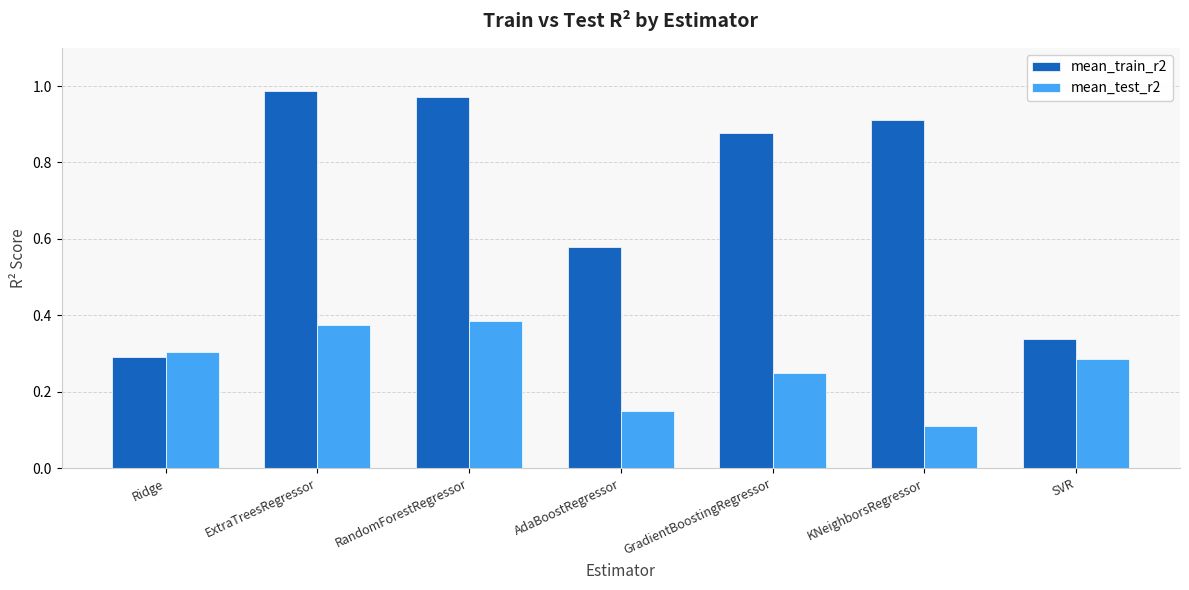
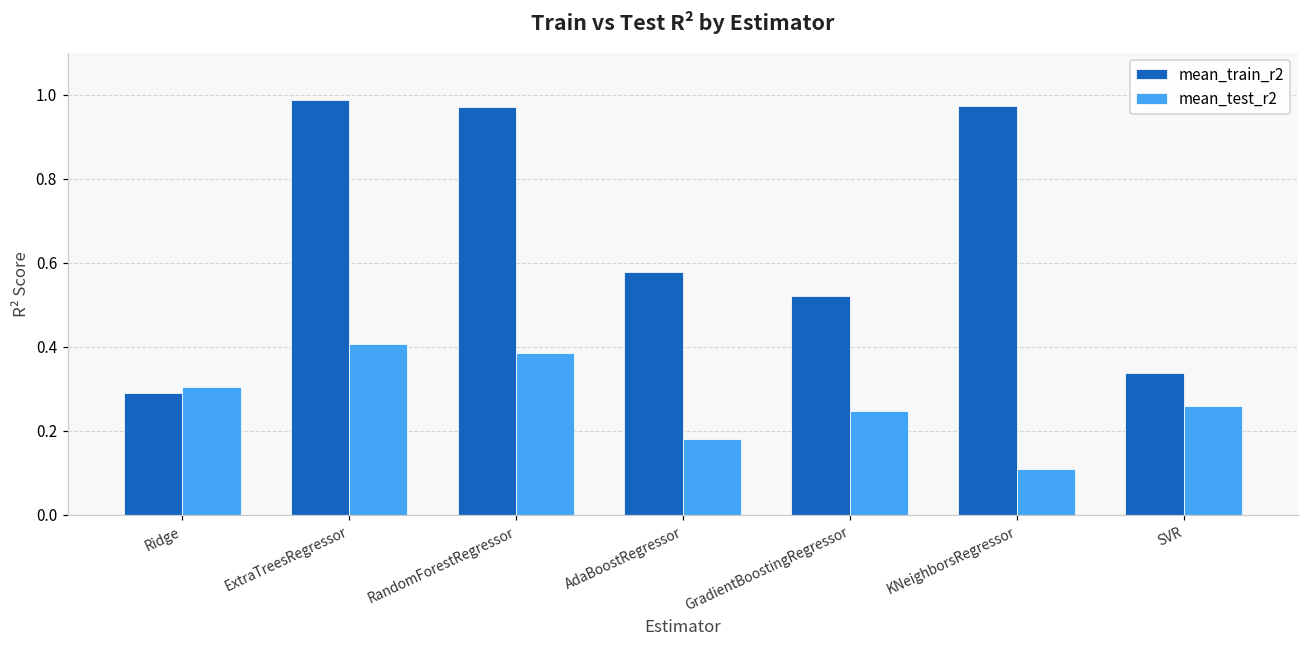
mean_test_r2, ExtraTreesRegressor: 0.37 -> 0.41
mean_test_r2, AdaBoostRegressor: 0.15 -> 0.18
mean_train_r2, GradientBoostingRegressor: 0.88 -> 0.52
mean_train_r2, KNeighborsRegressor: 0.91 -> 0.97
mean_test_r2, SVR: 0.29 -> 0.26
